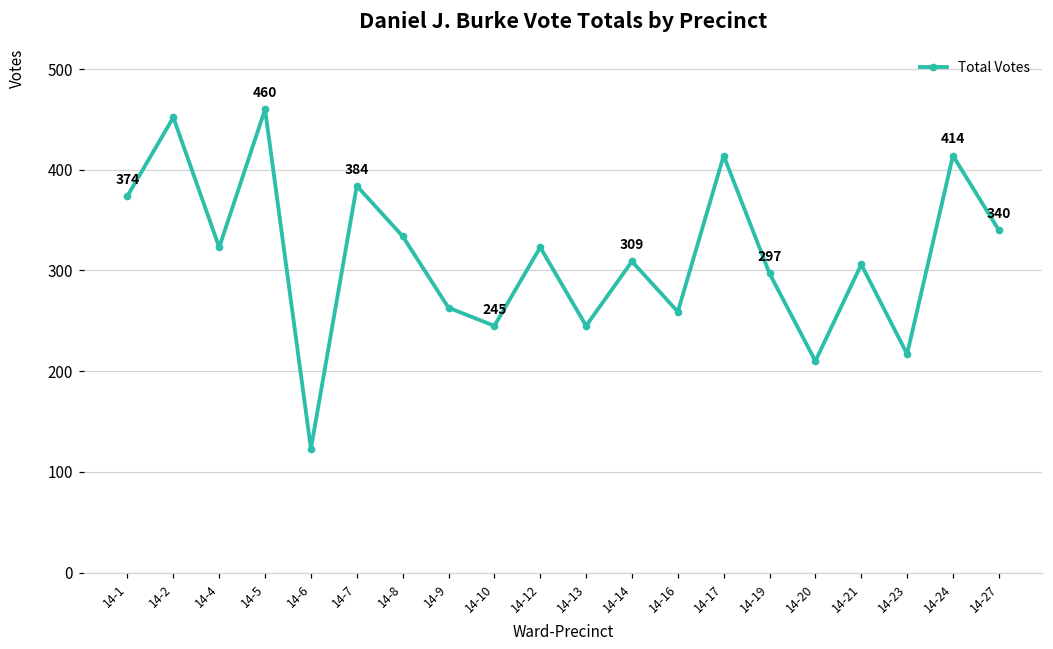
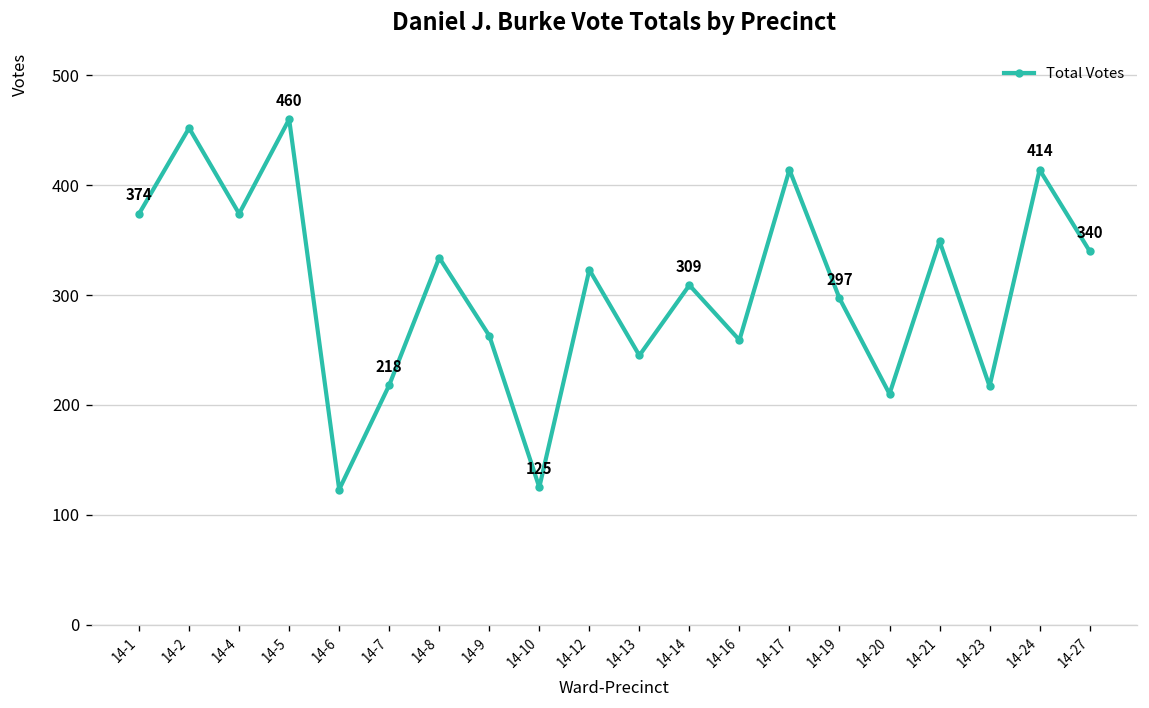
14-4: 320 -> 370
14-7: 384 -> 218
14-10: 245 -> 125
14-21: 310 -> 350
